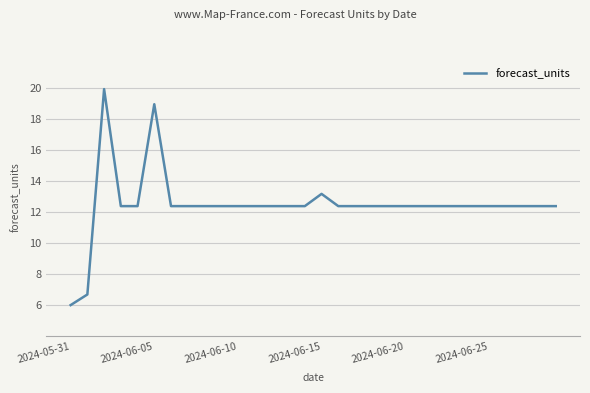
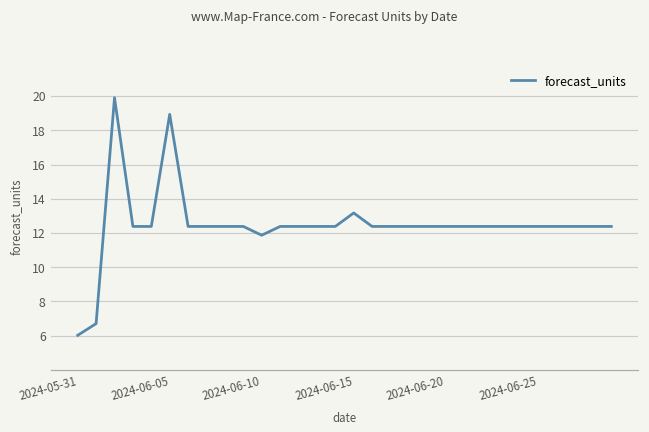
2024-06-10: 12.4 -> 11.9
